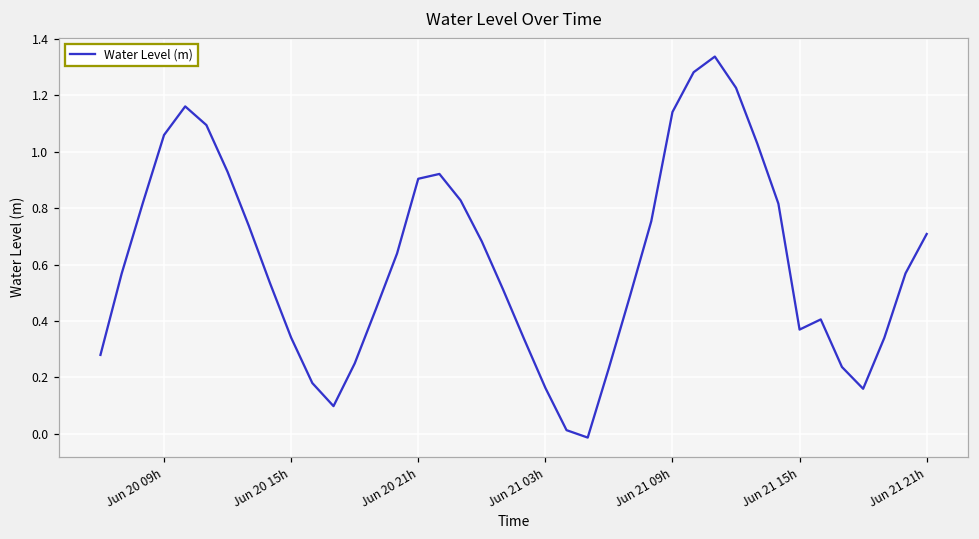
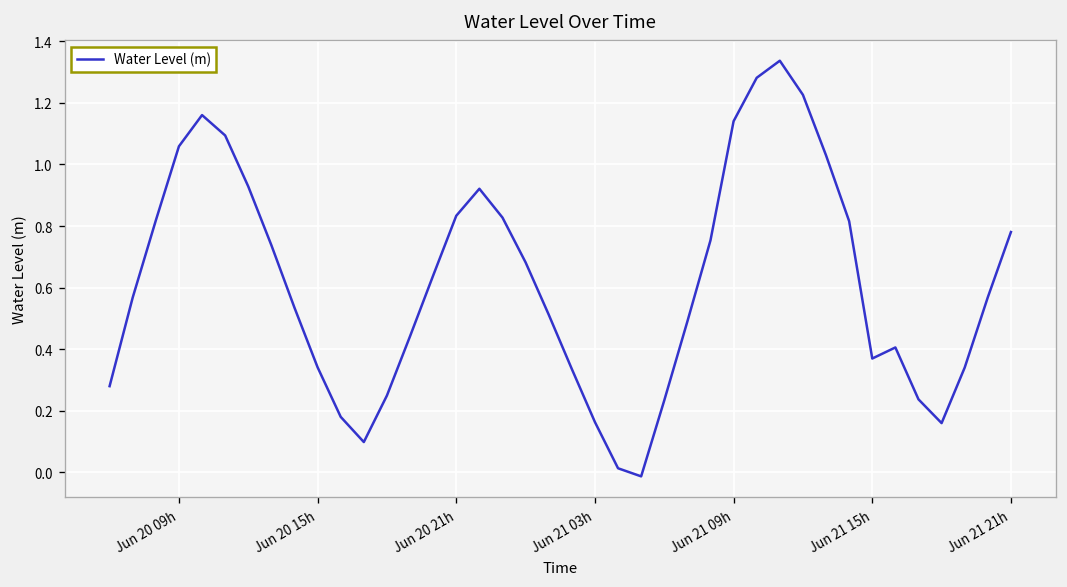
Jun 20 21h: 0.90 -> 0.83
Jun 21 21h: 0.71 -> 0.78
